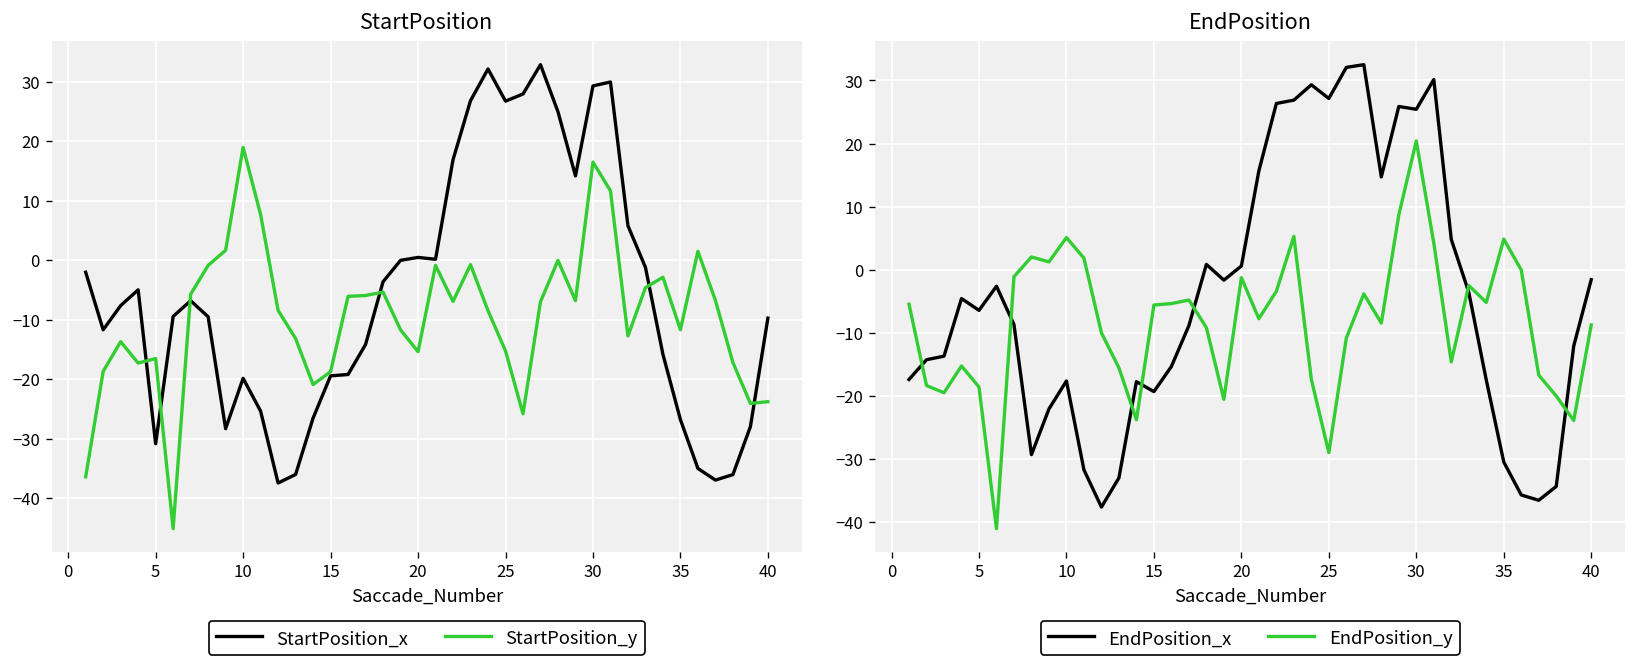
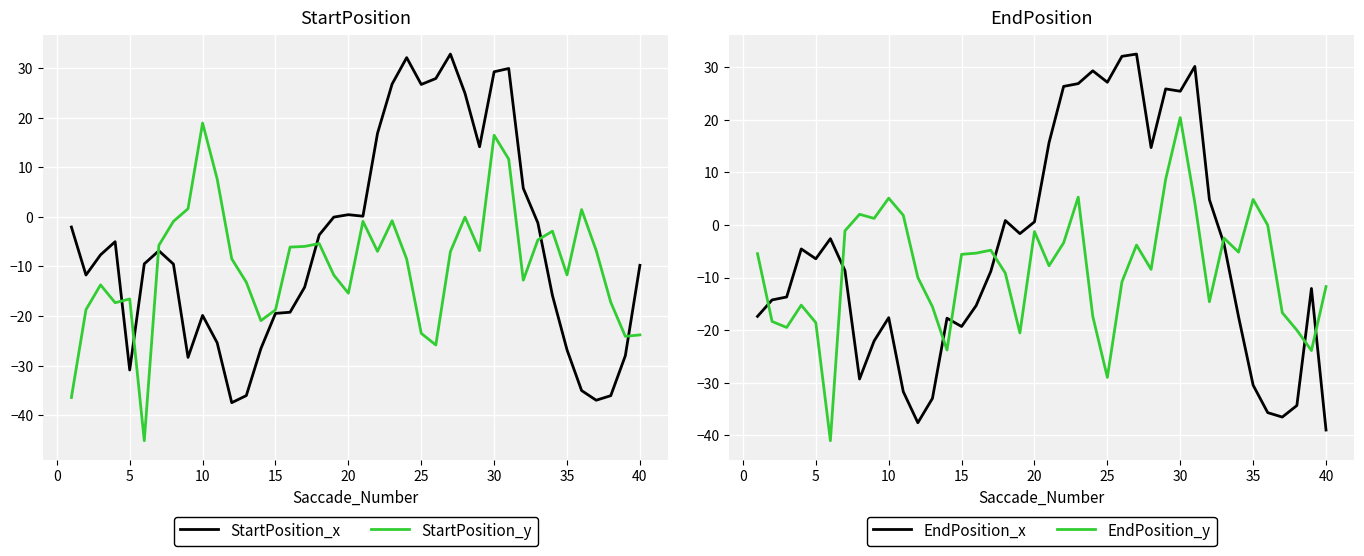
StartPosition, StartPosition_y, 25: -15 -> -23
EndPosition, EndPosition_x, 40: -2 -> -39
EndPosition, EndPosition_y, 40: -9 -> -12
